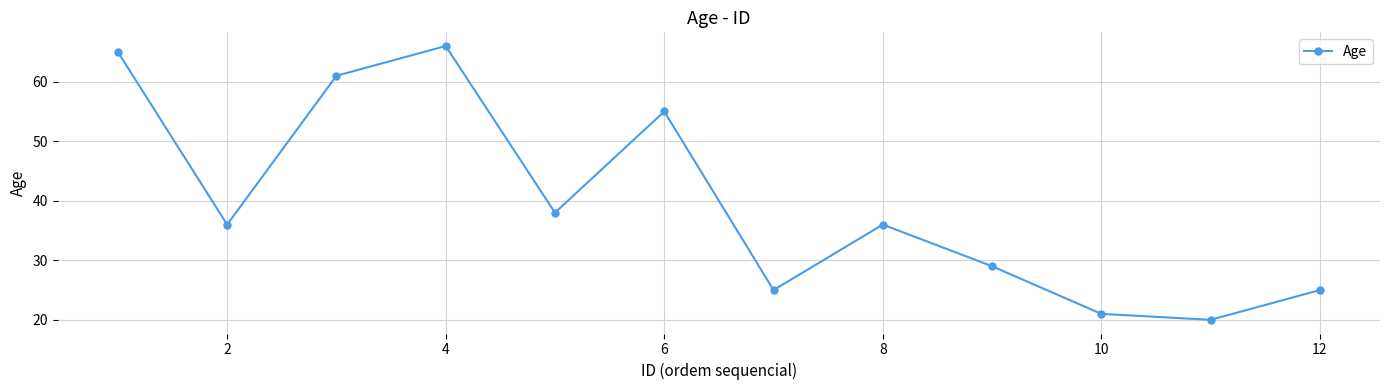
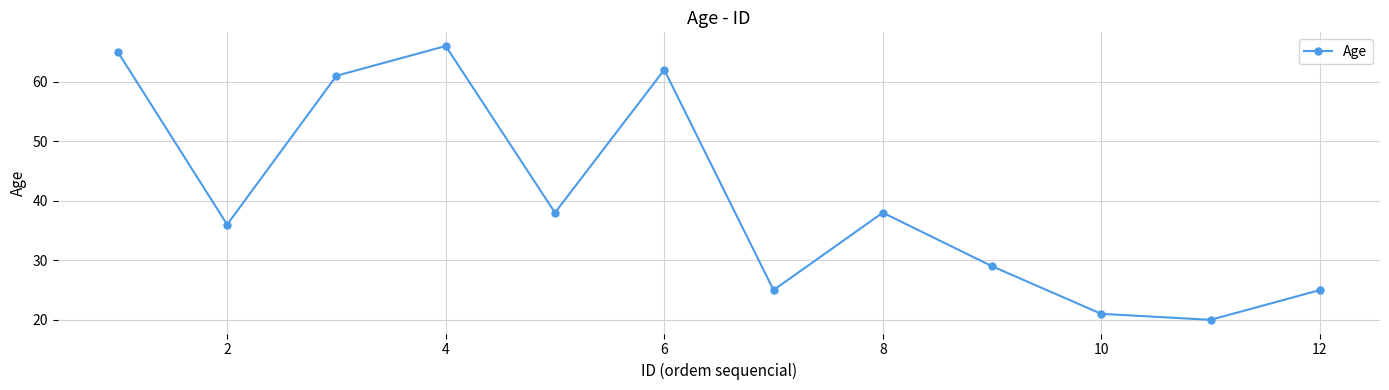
6: 55 -> 62
8: 36 -> 38
